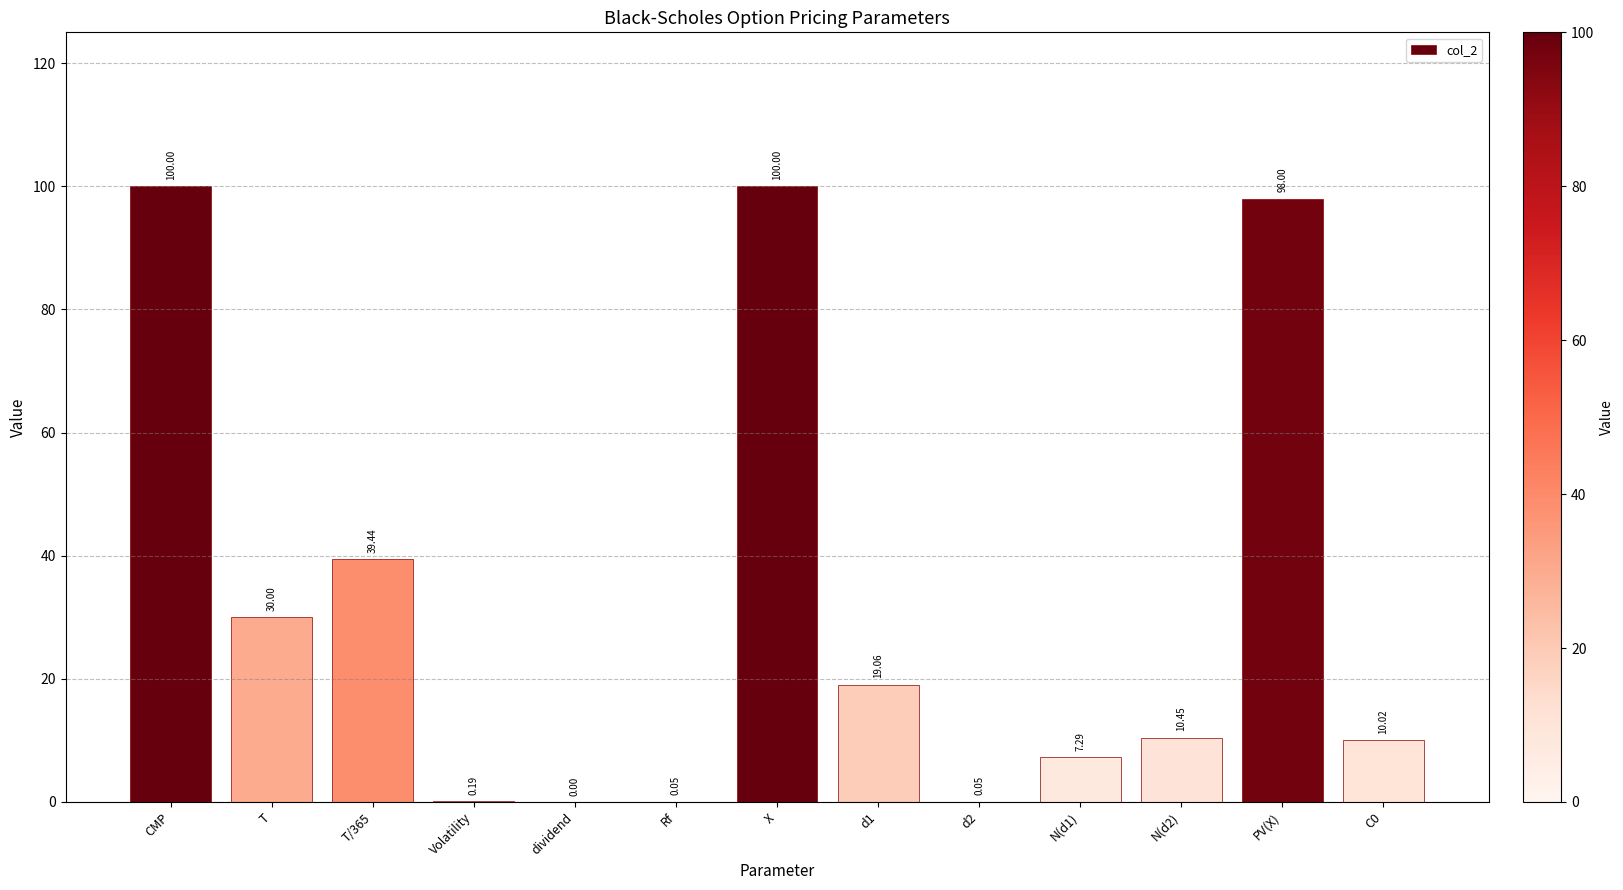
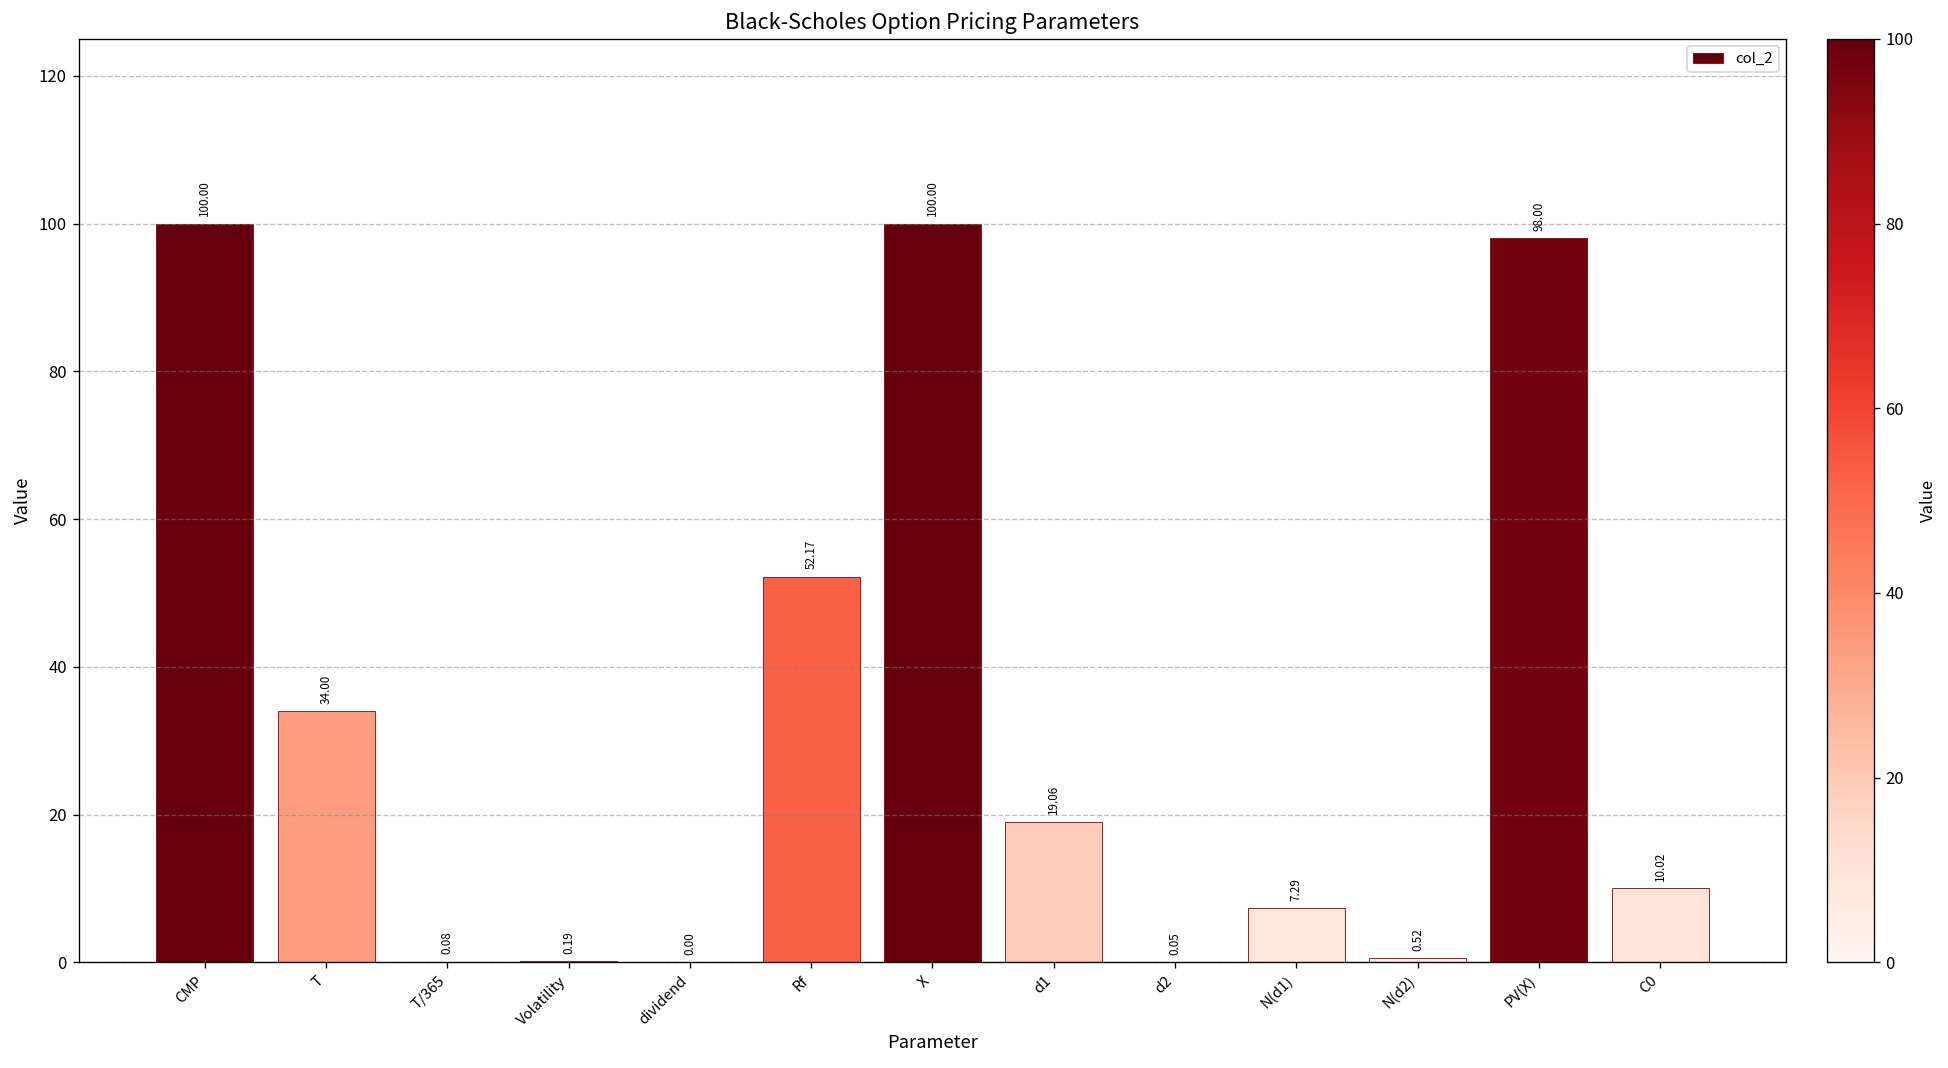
T: 30.00 -> 34.00
T/365: 39.44 -> 0.08
Rf: 0.05 -> 52.17
N(d2): 10.45 -> 0.52
